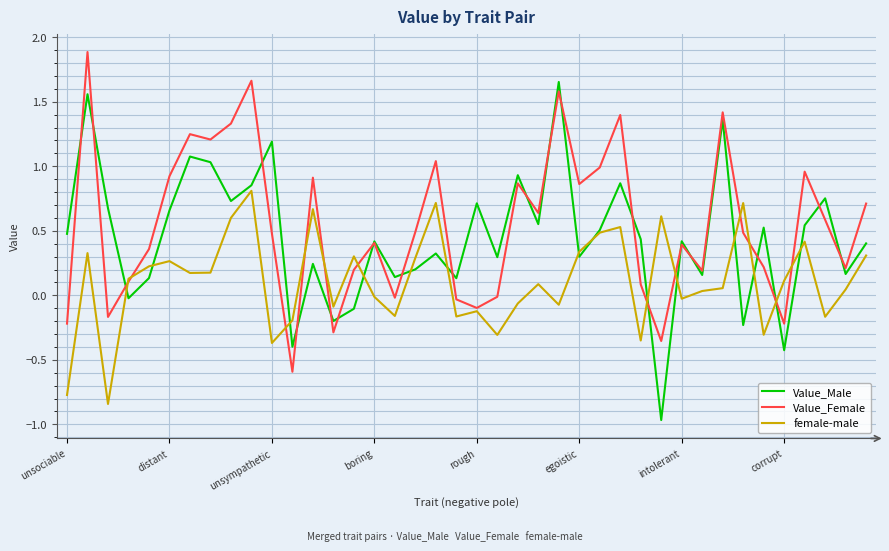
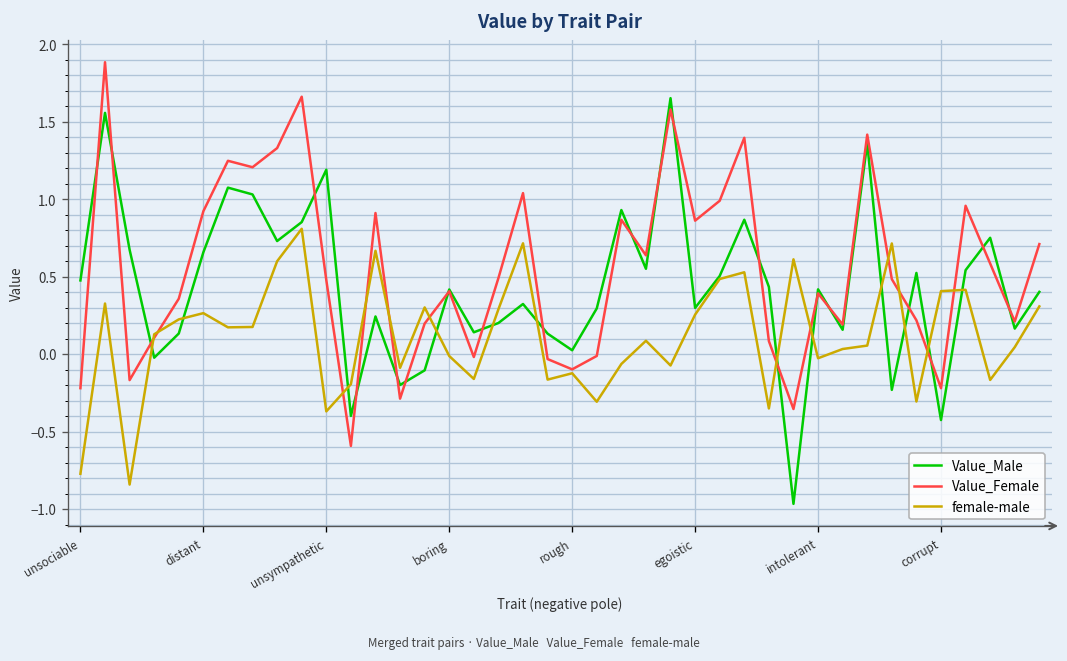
Value_Male, rough: 0.71 -> 0.03
female-male, egoistic: 0.34 -> 0.26
female-male, corrupt: 0.11 -> 0.41
